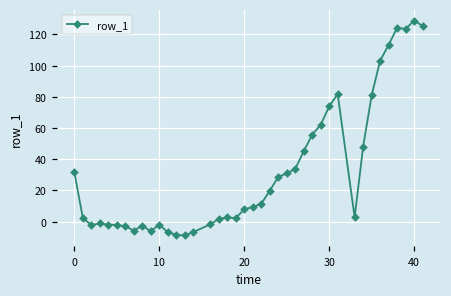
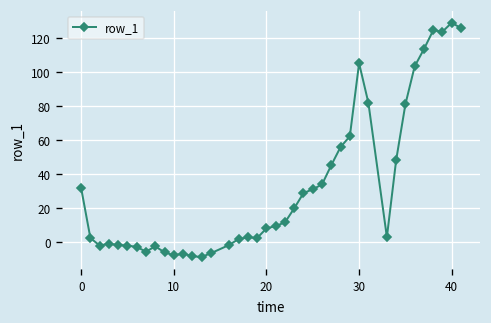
10: -2 -> -8
30: 74 -> 105
